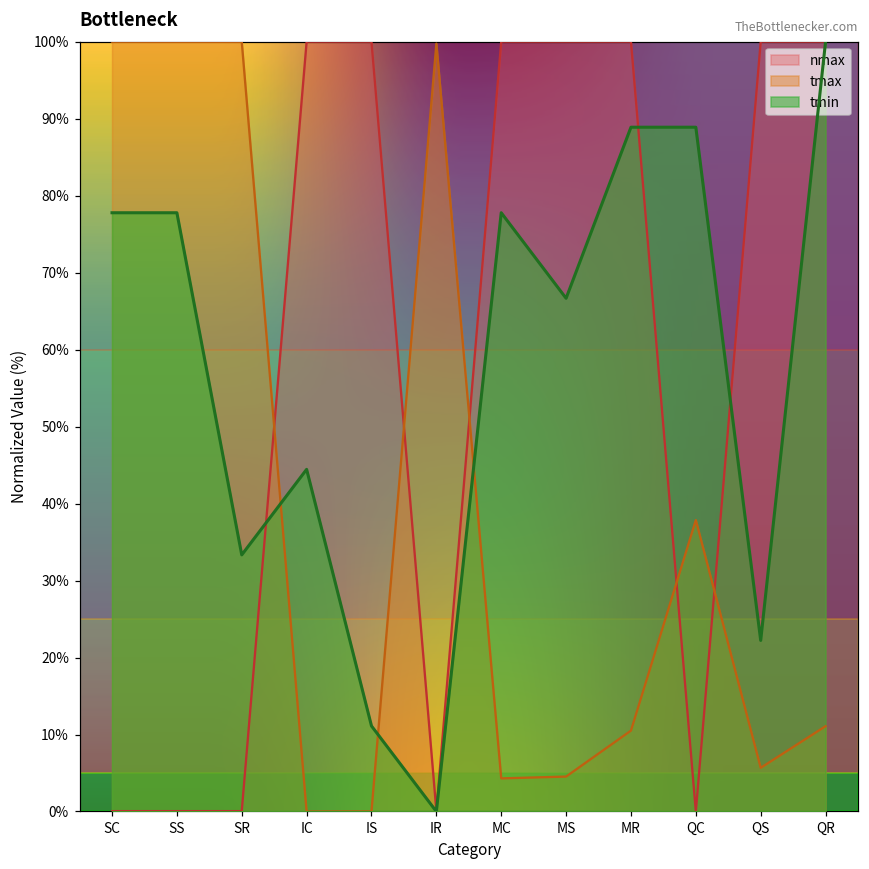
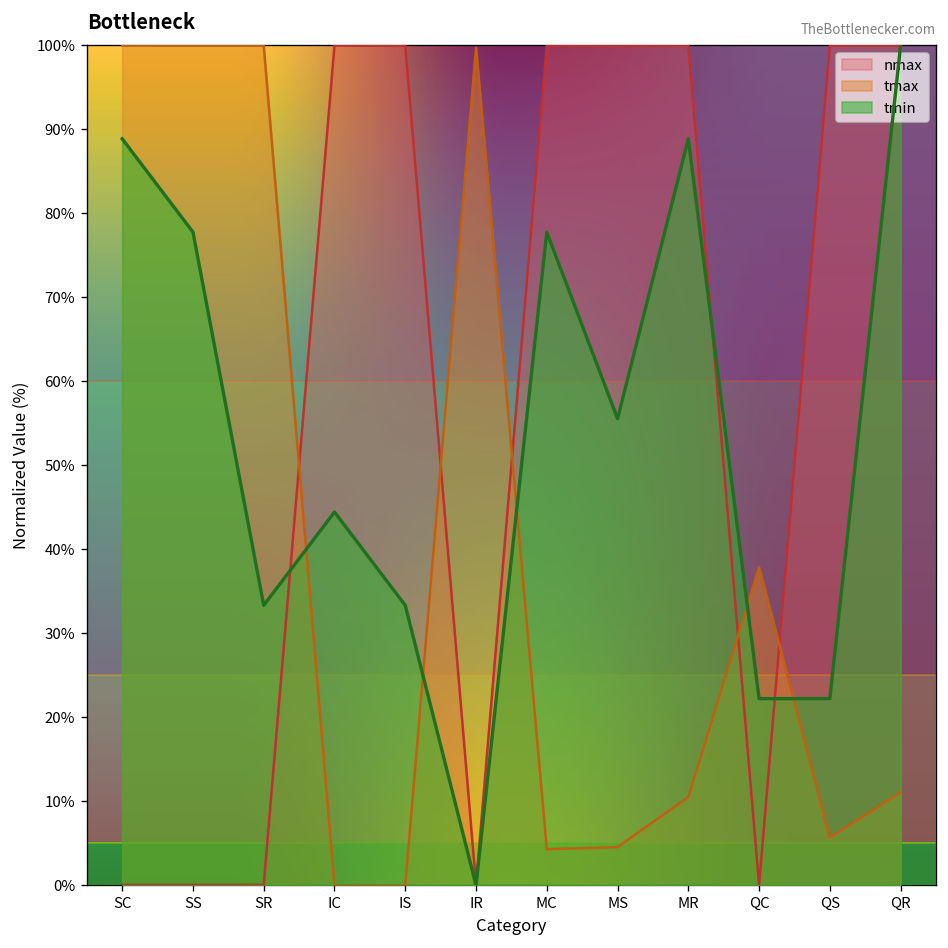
tmin, SC: 78% -> 89%
tmin, IS: 11% -> 33%
tmin, MS: 67% -> 56%
tmin, QC: 89% -> 22%
